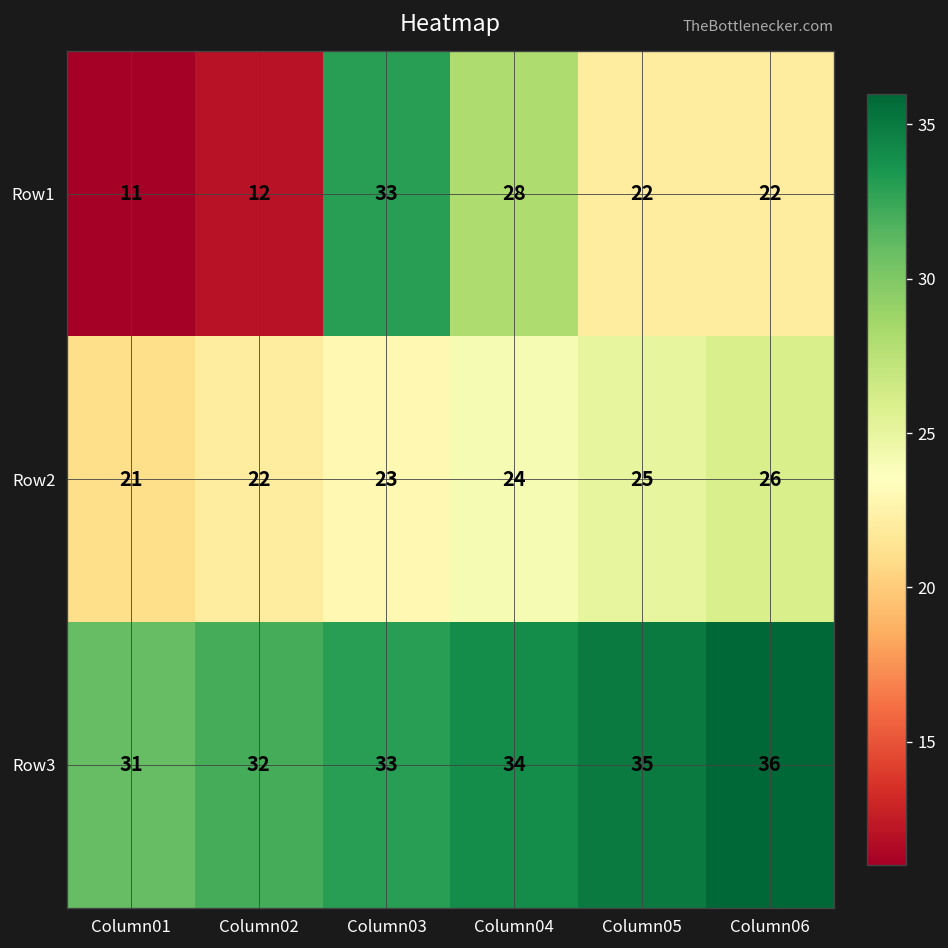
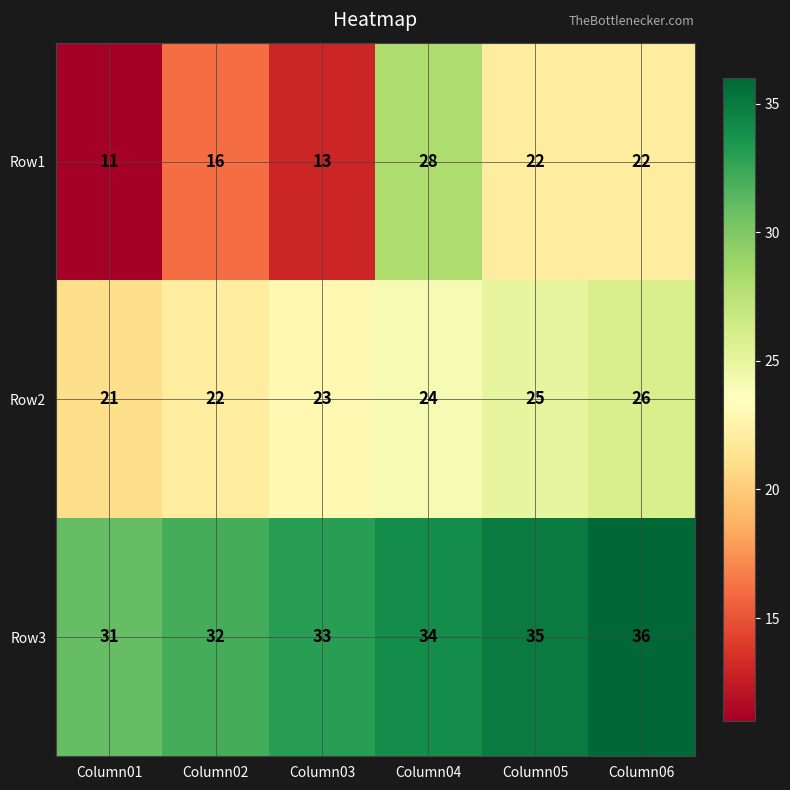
Row1, Column02: 12 -> 16
Row1, Column03: 33 -> 13
